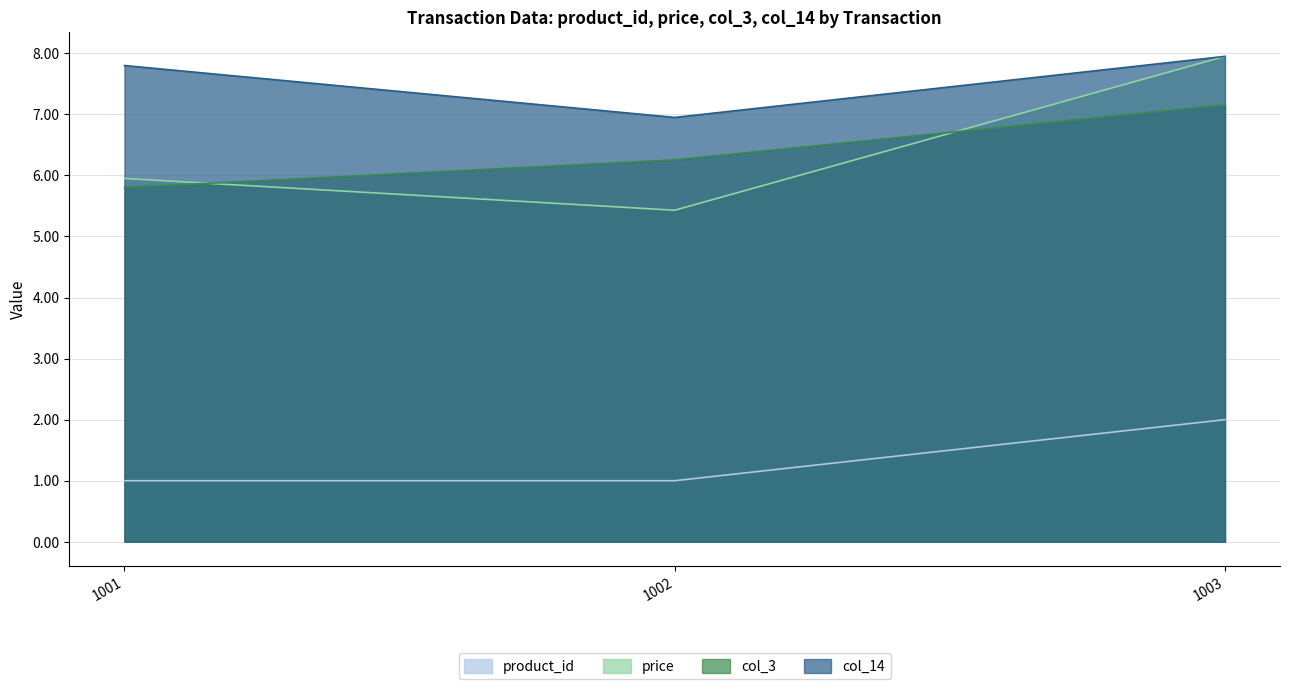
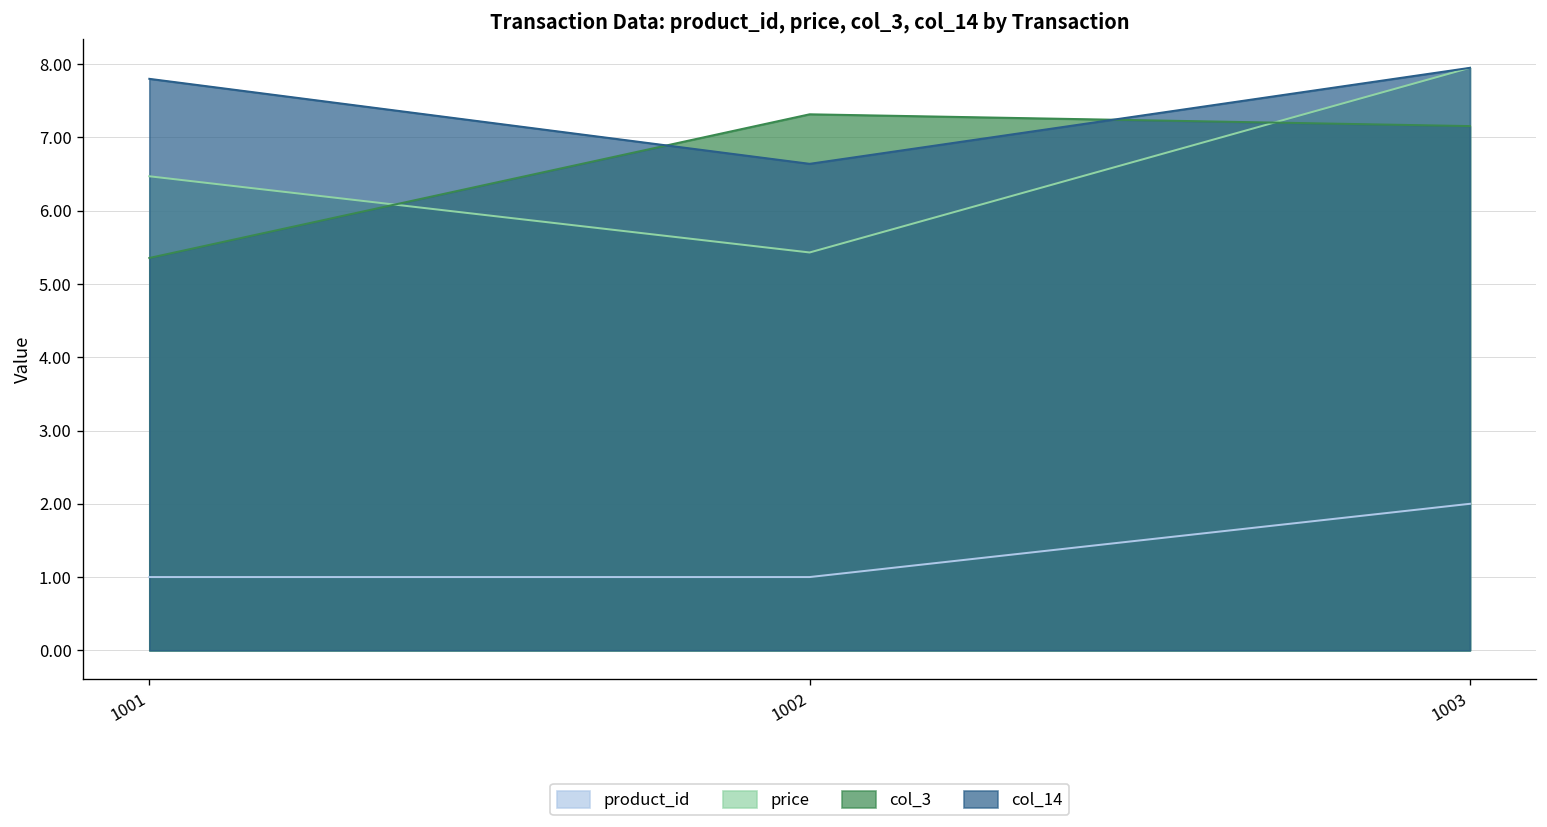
price, 1001: 6.0 -> 6.5
col_3, 1001: 5.8 -> 5.4
col_3, 1002: 6.3 -> 7.3
col_14, 1002: 7.0 -> 6.6
